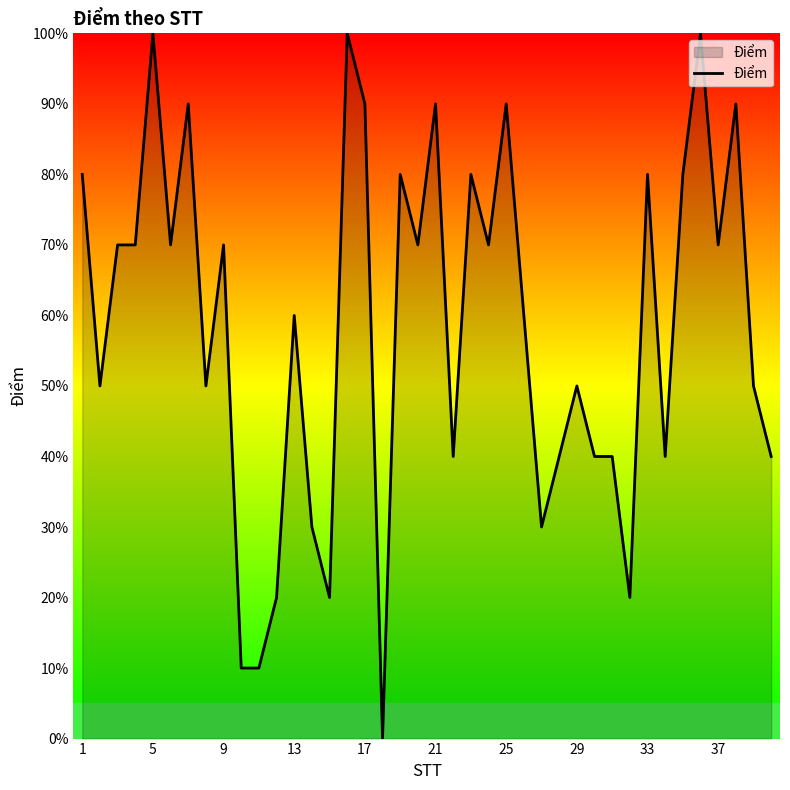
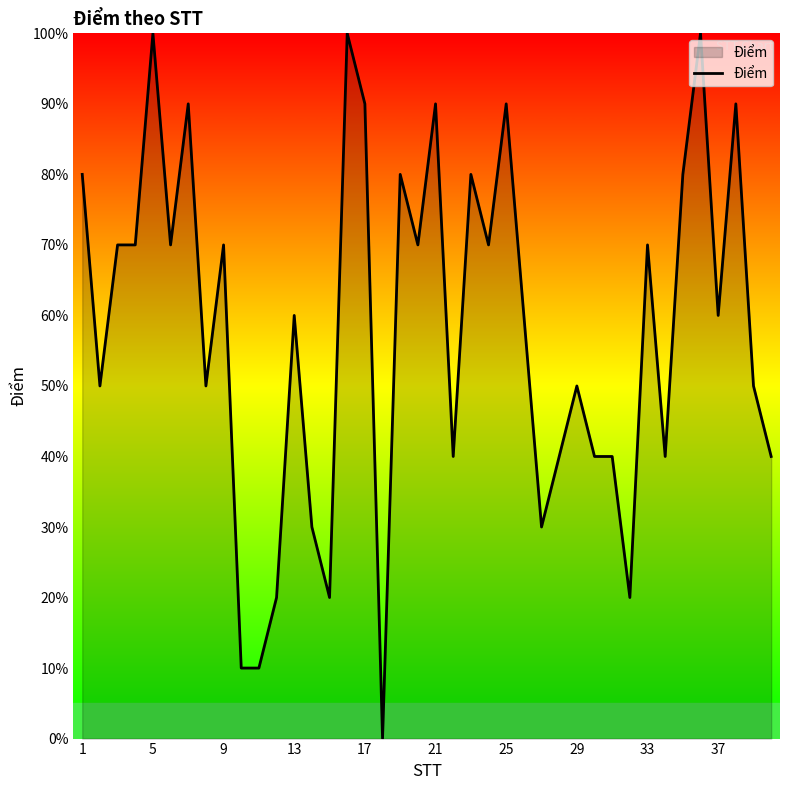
33: 80% -> 70%
37: 70% -> 60%
